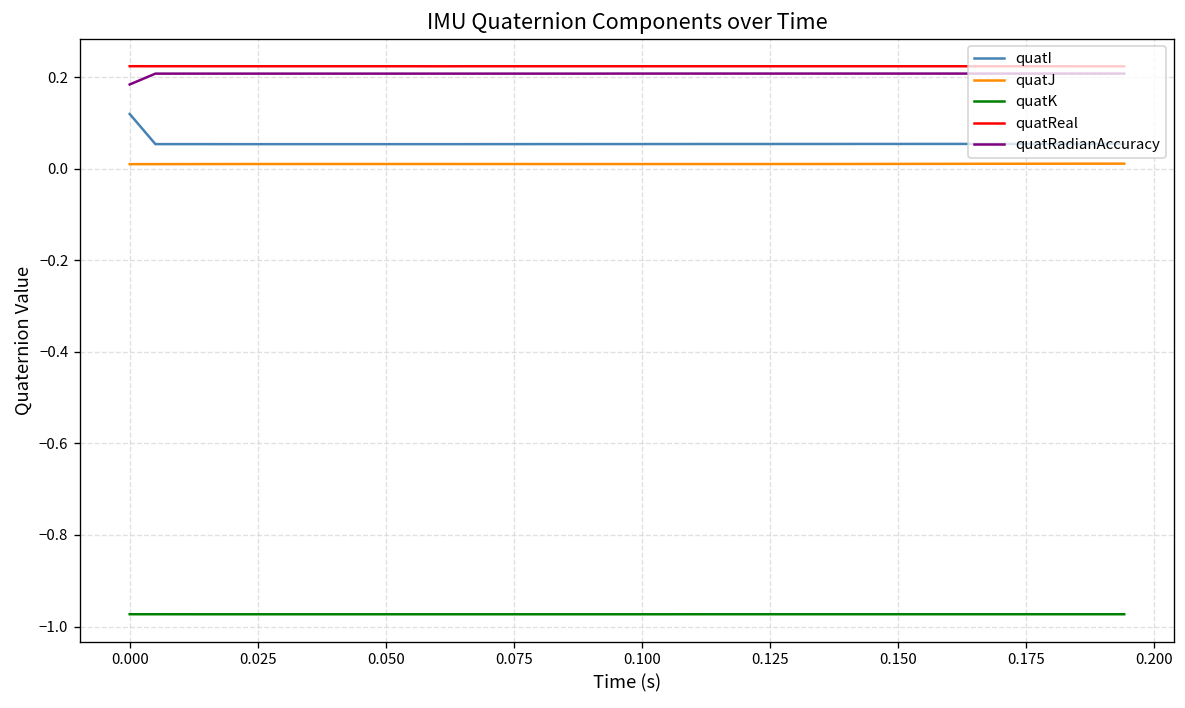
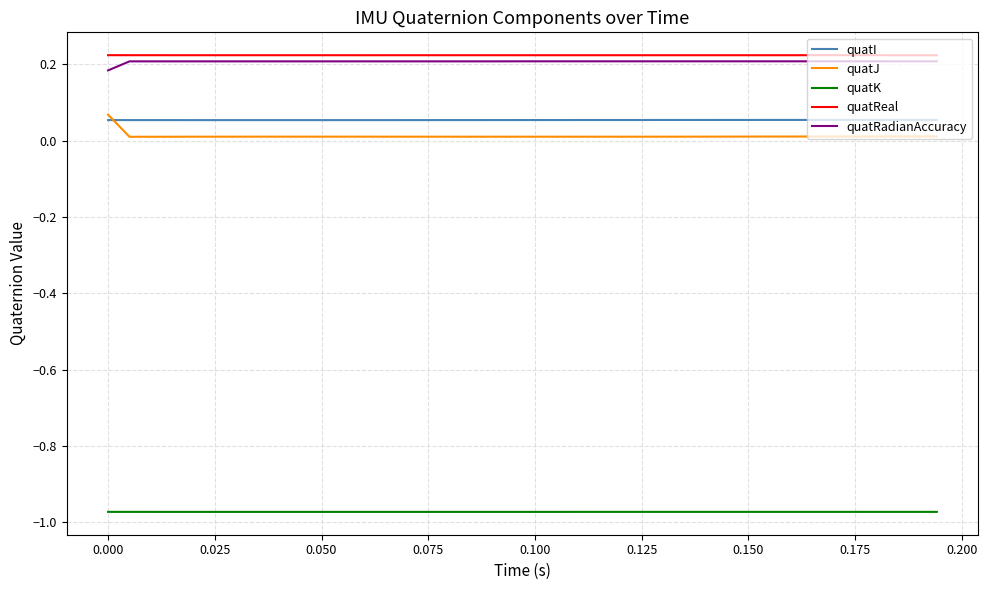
quatI, 0.000: 0.12 -> 0.05
quatJ, 0.000: 0.01 -> 0.07
